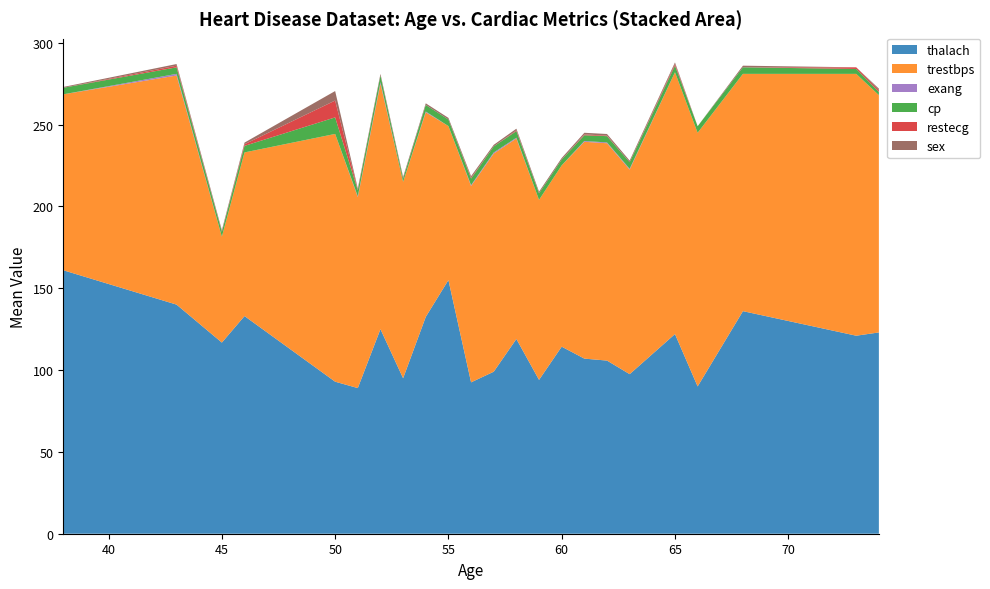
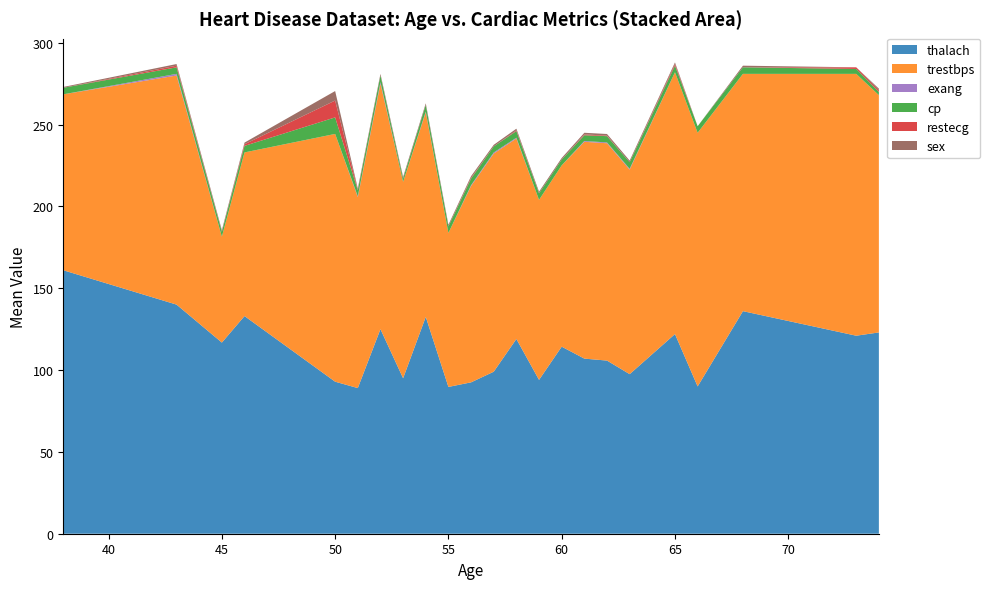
thalach, 55: 155 -> 90
